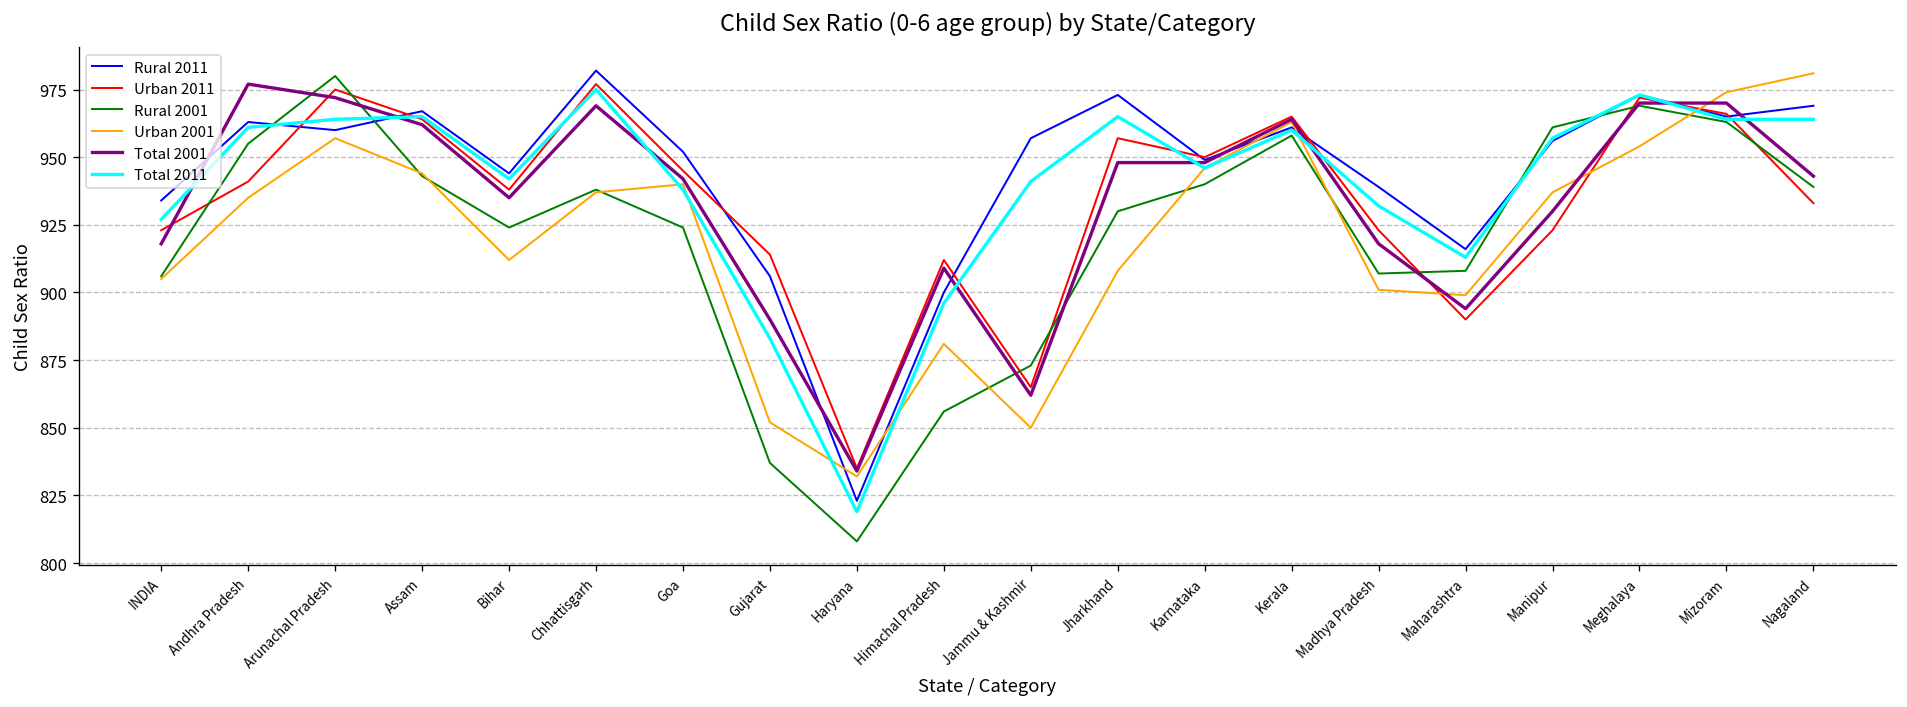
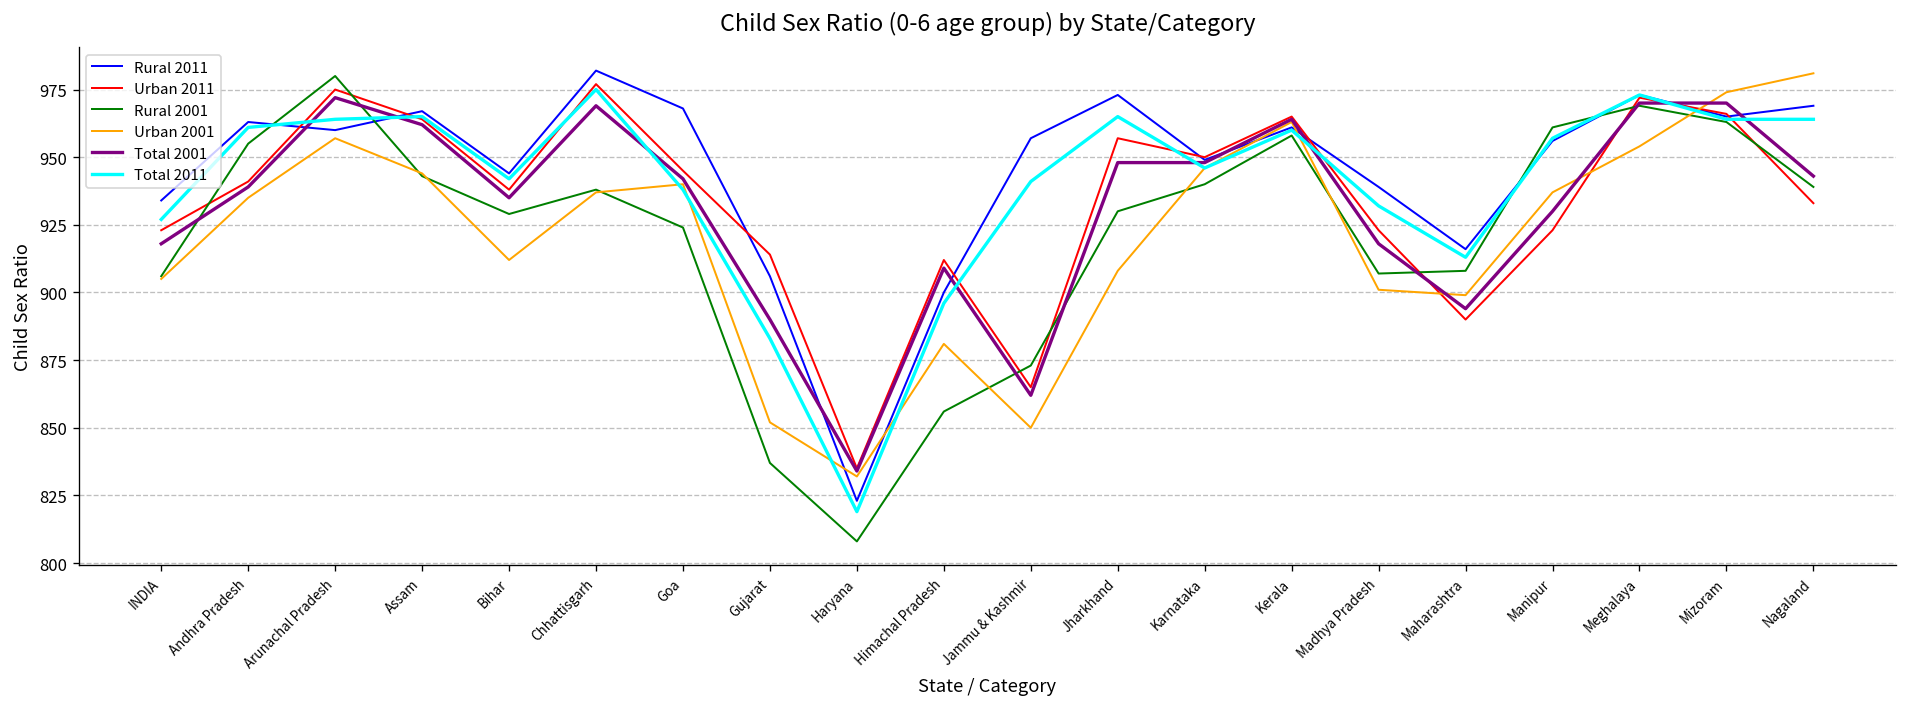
Total 2001, Andhra Pradesh: 977 -> 939
Rural 2001, Bihar: 924 -> 929
Rural 2011, Goa: 952 -> 968
